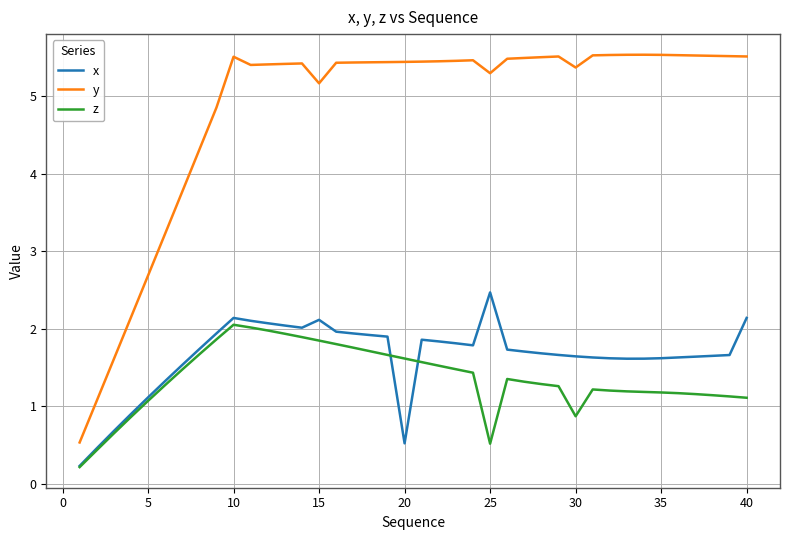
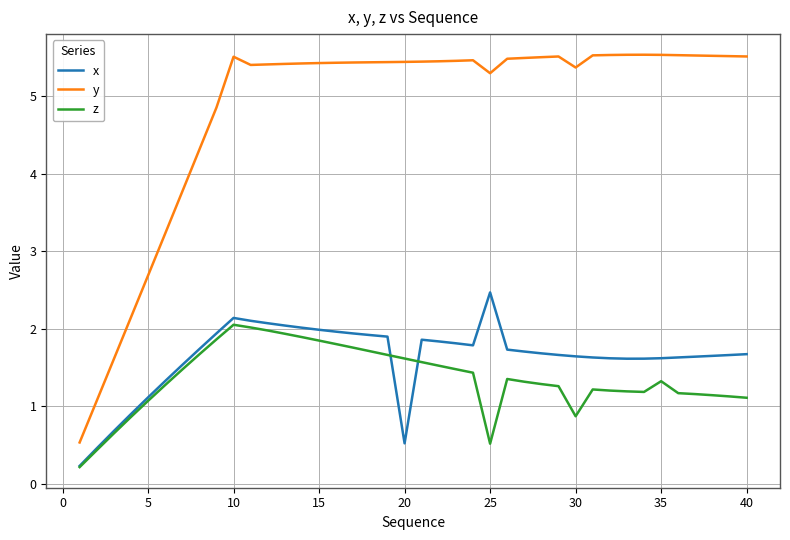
x, 15: 2.1 -> 2.0
y, 15: 5.2 -> 5.4
z, 35: 1.2 -> 1.3
x, 40: 2.1 -> 1.7
